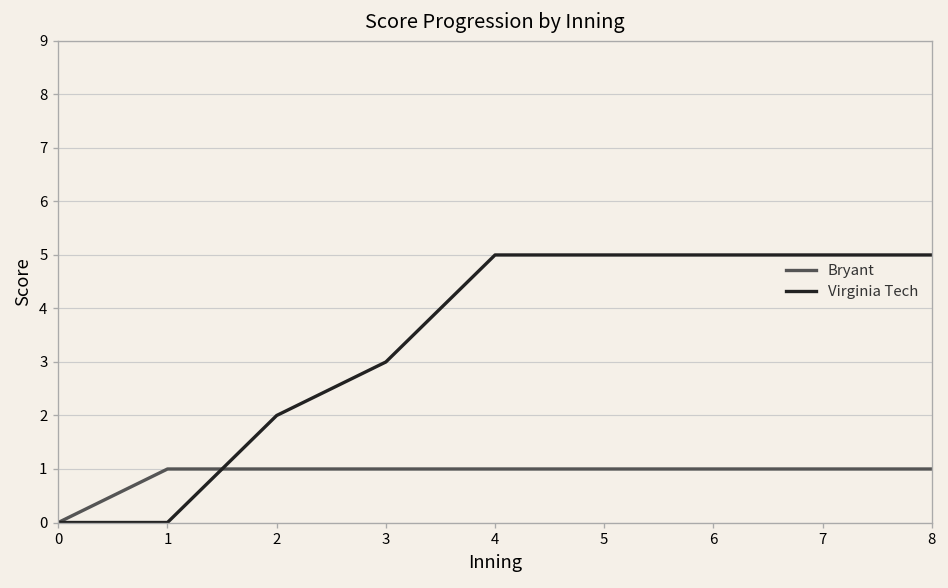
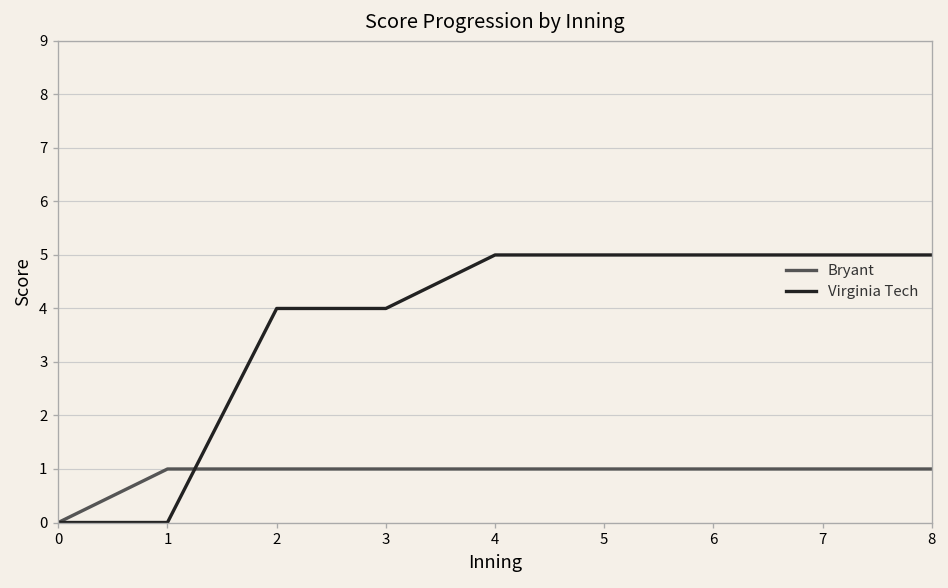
Virginia Tech, 2: 2 -> 4
Virginia Tech, 3: 3 -> 4
